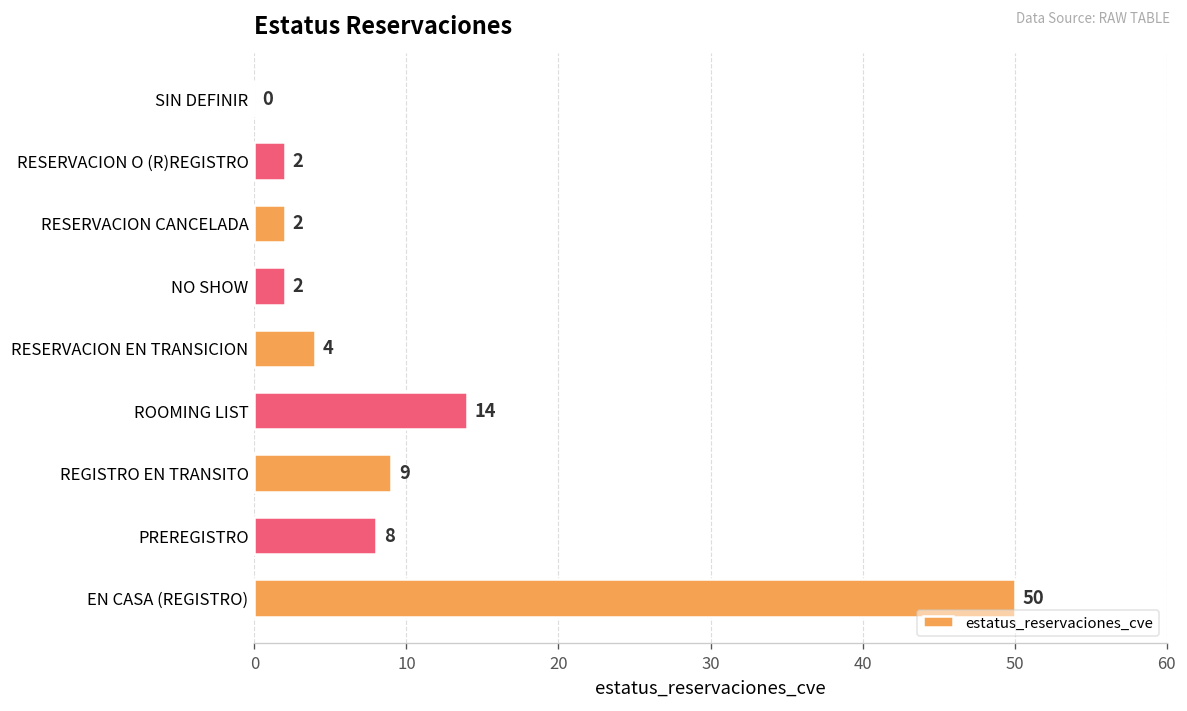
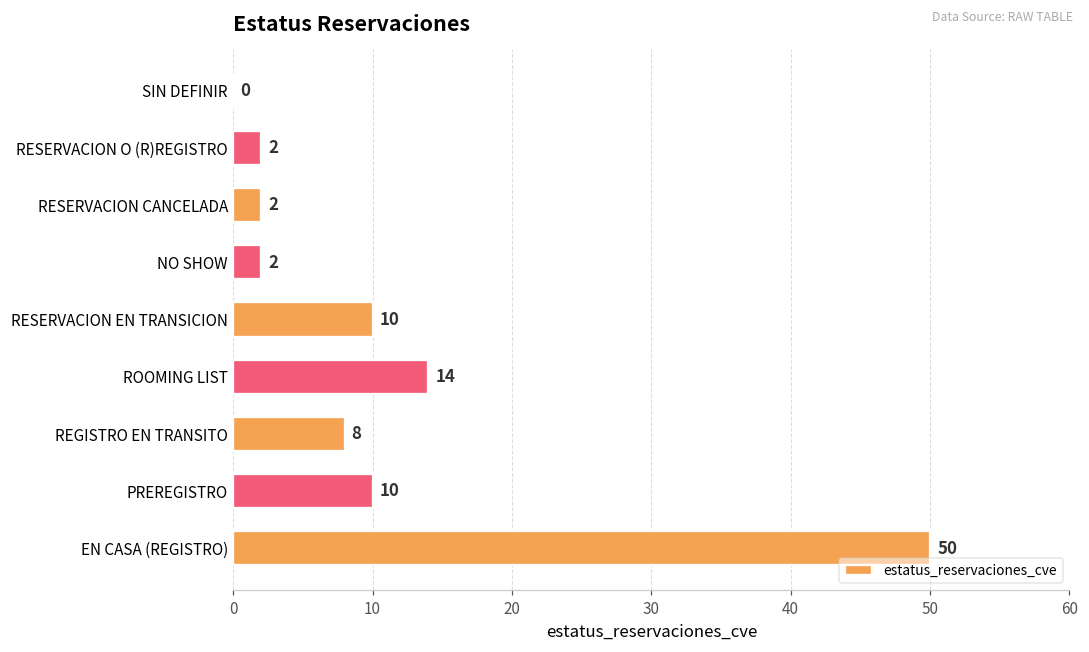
RESERVACION EN TRANSICION: 4 -> 10
REGISTRO EN TRANSITO: 9 -> 8
PREREGISTRO: 8 -> 10
